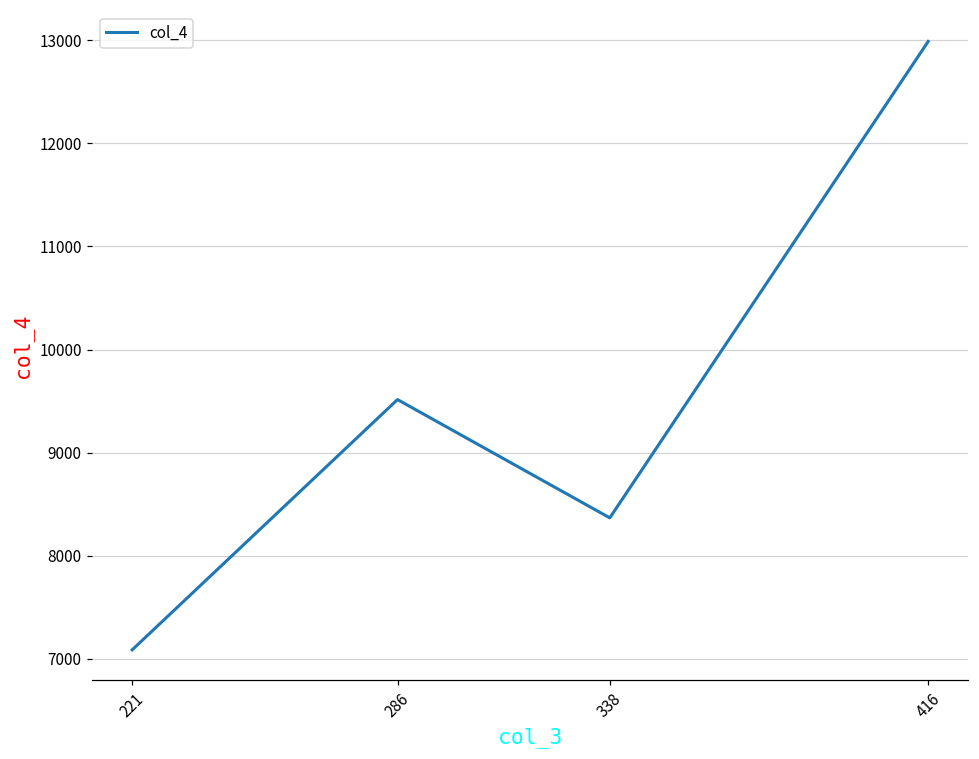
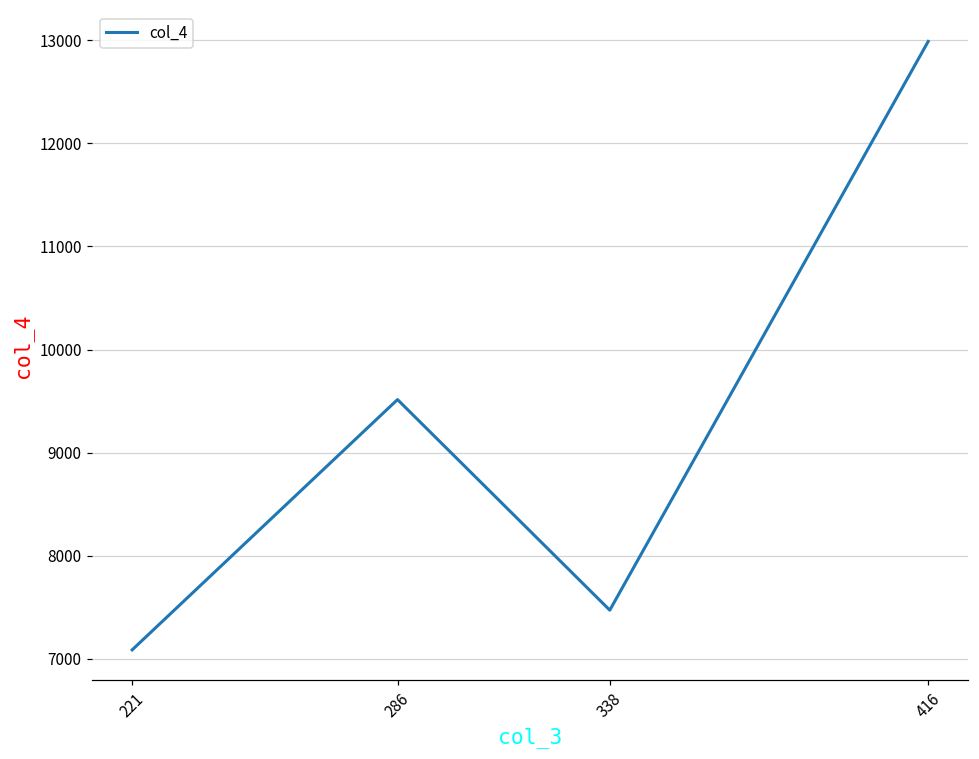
338: 8400 -> 7500
